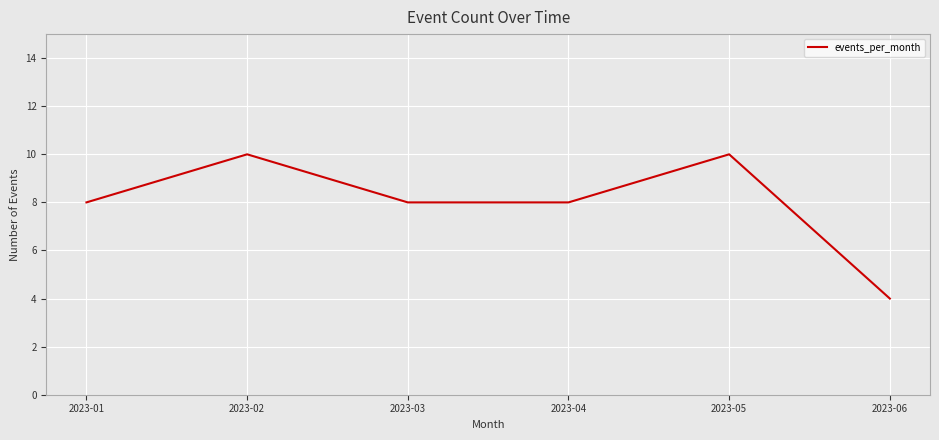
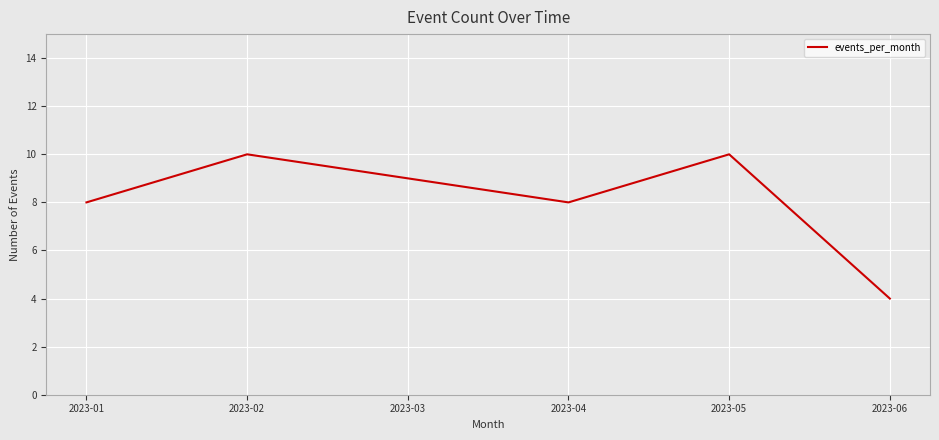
2023-03: 8 -> 9
